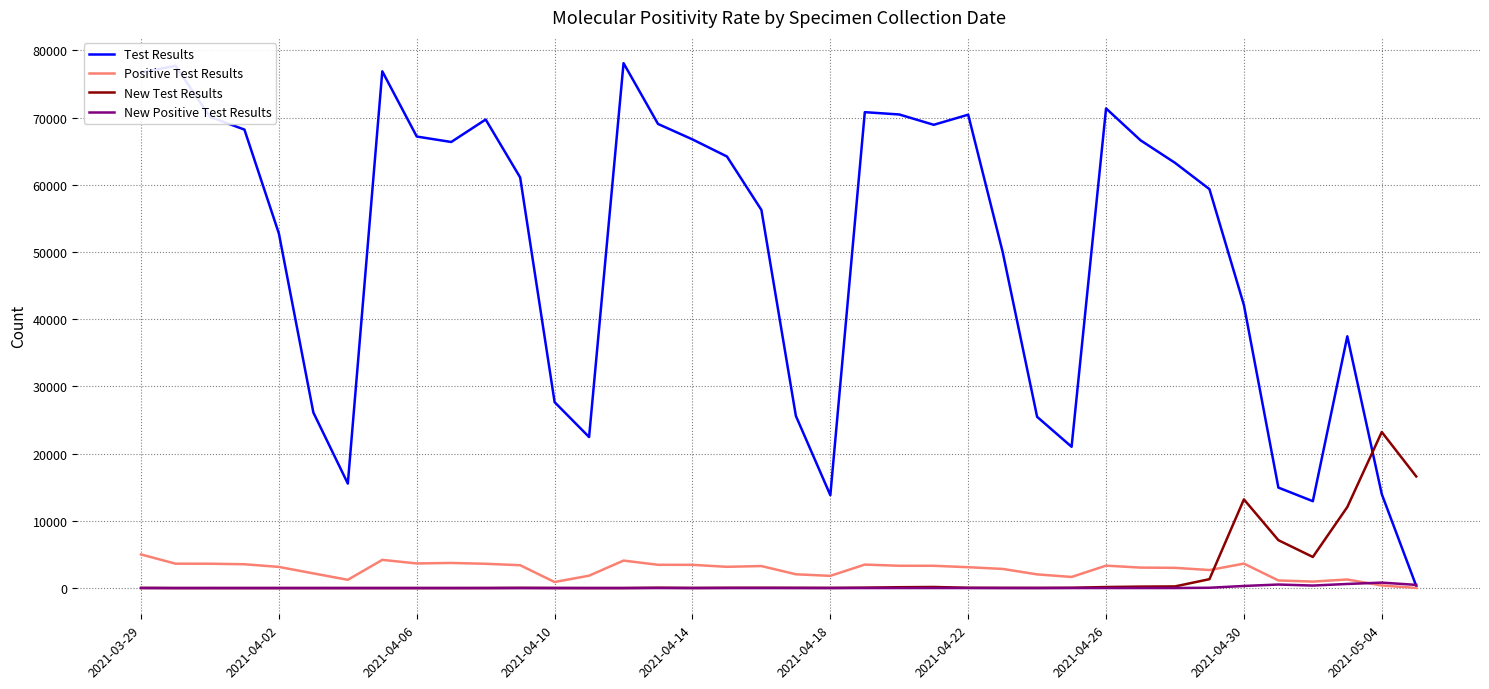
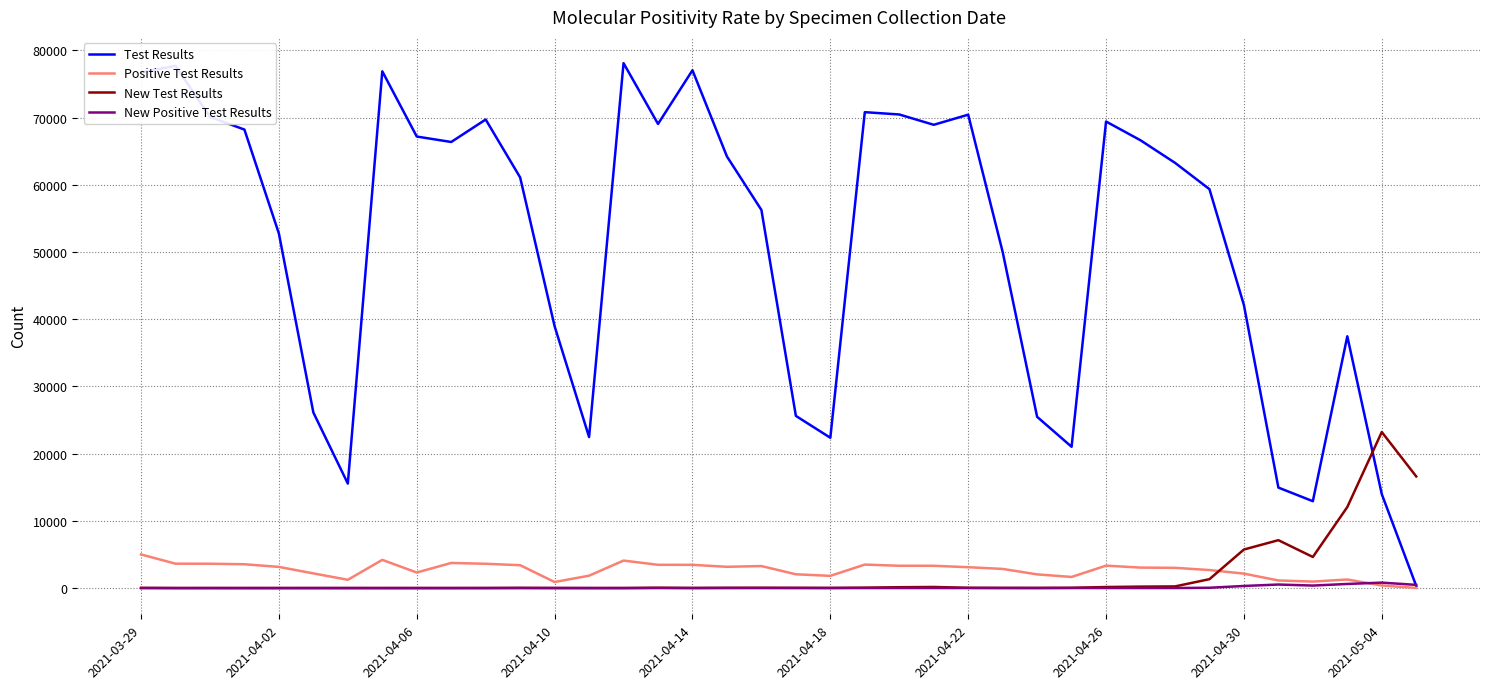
Positive Test Results, 2021-04-06: 4000 -> 2000
Test Results, 2021-04-10: 28000 -> 39000
Test Results, 2021-04-14: 67000 -> 77000
Test Results, 2021-04-18: 14000 -> 22000
Test Results, 2021-04-26: 71000 -> 69000
Positive Test Results, 2021-04-30: 4000 -> 2000
New Test Results, 2021-04-30: 13000 -> 6000
